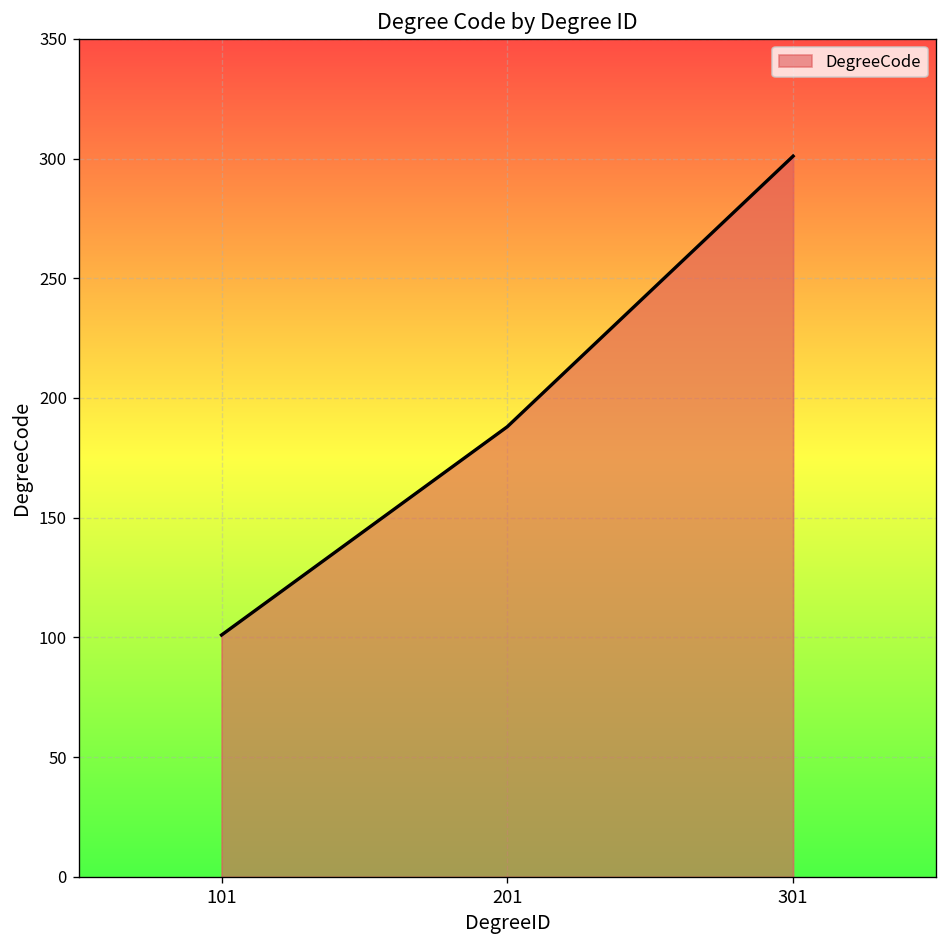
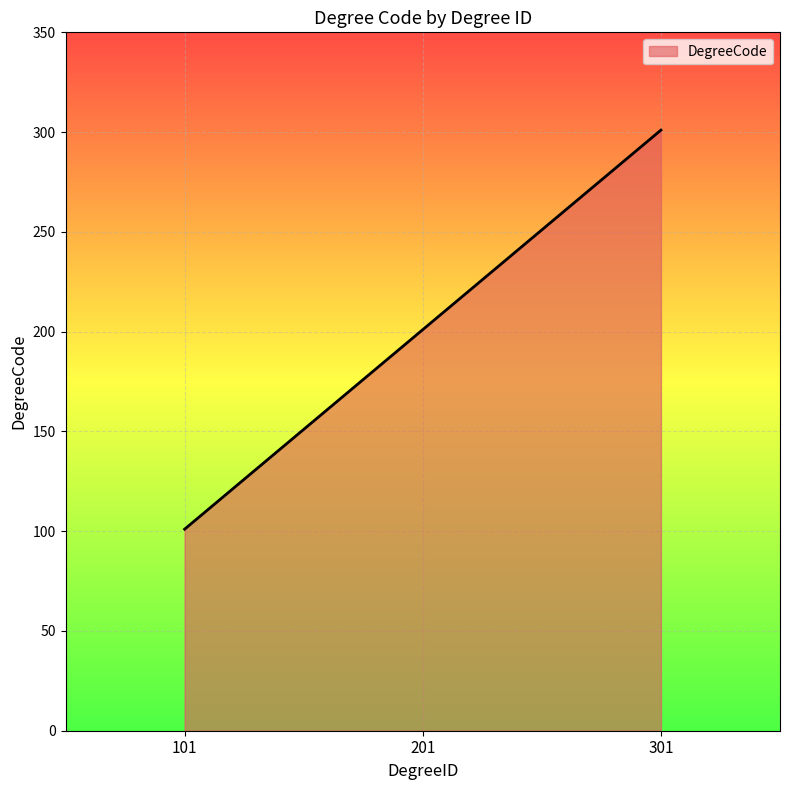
201: 188 -> 201
